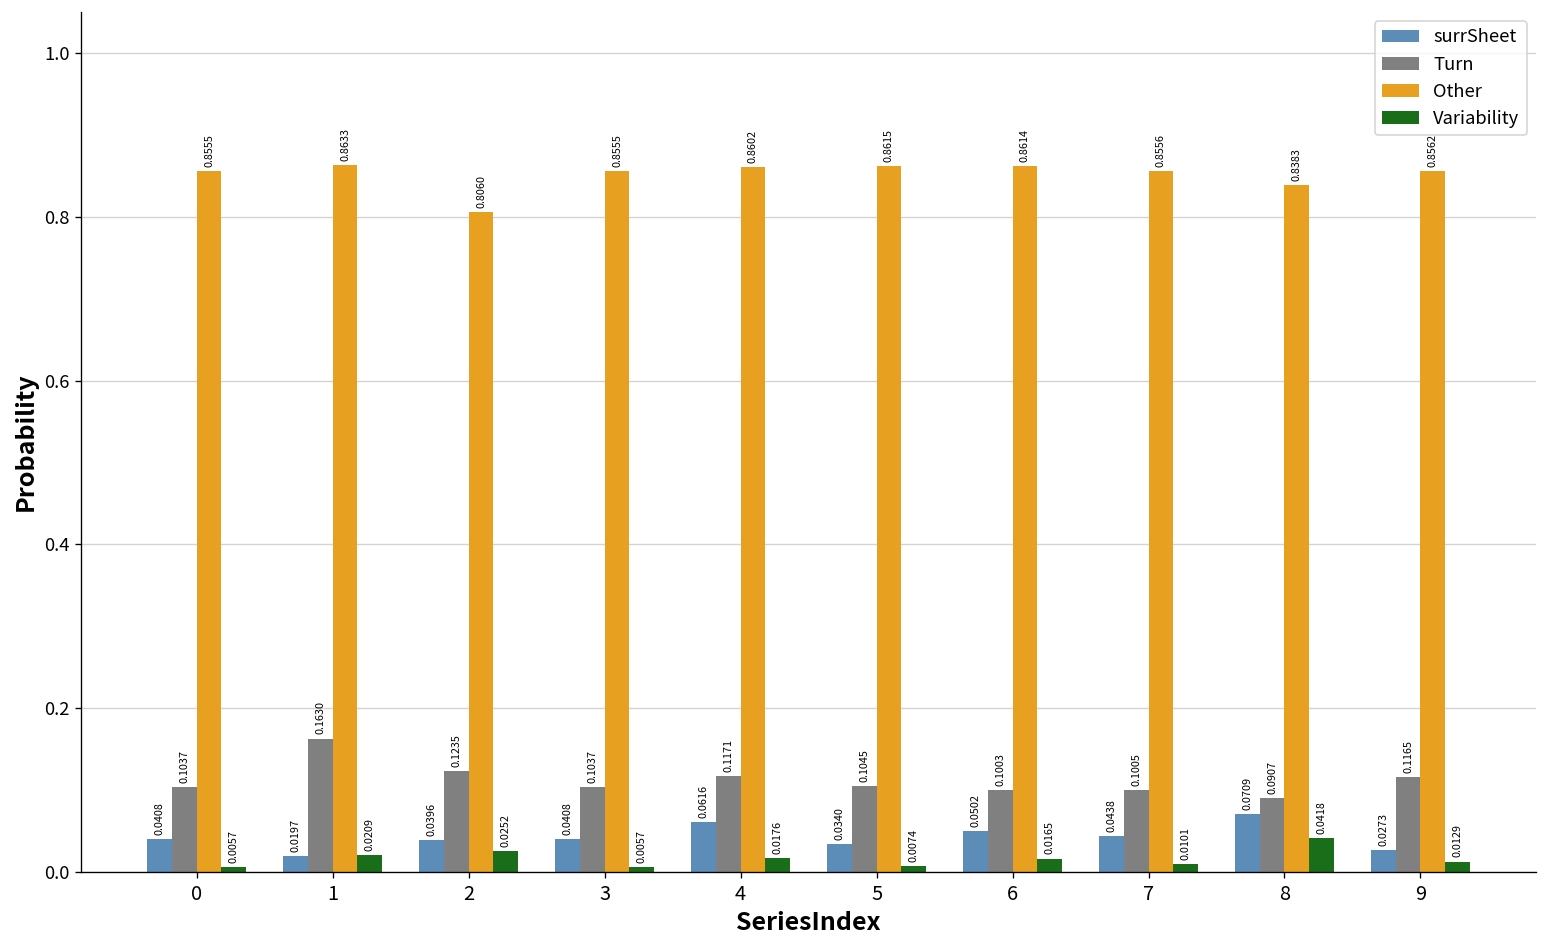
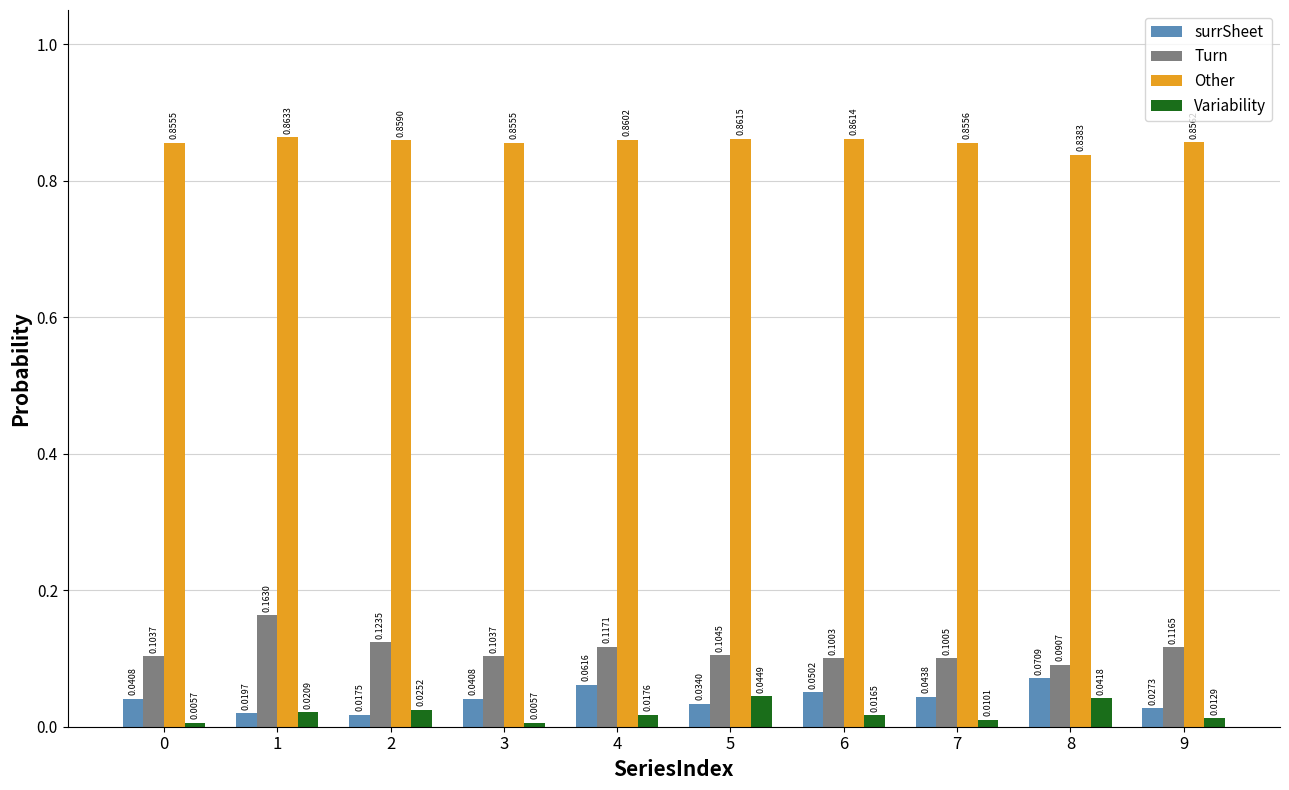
surrSheet, 2: 0.0396 -> 0.0175
Other, 2: 0.8060 -> 0.8590
Variability, 5: 0.0074 -> 0.0449
